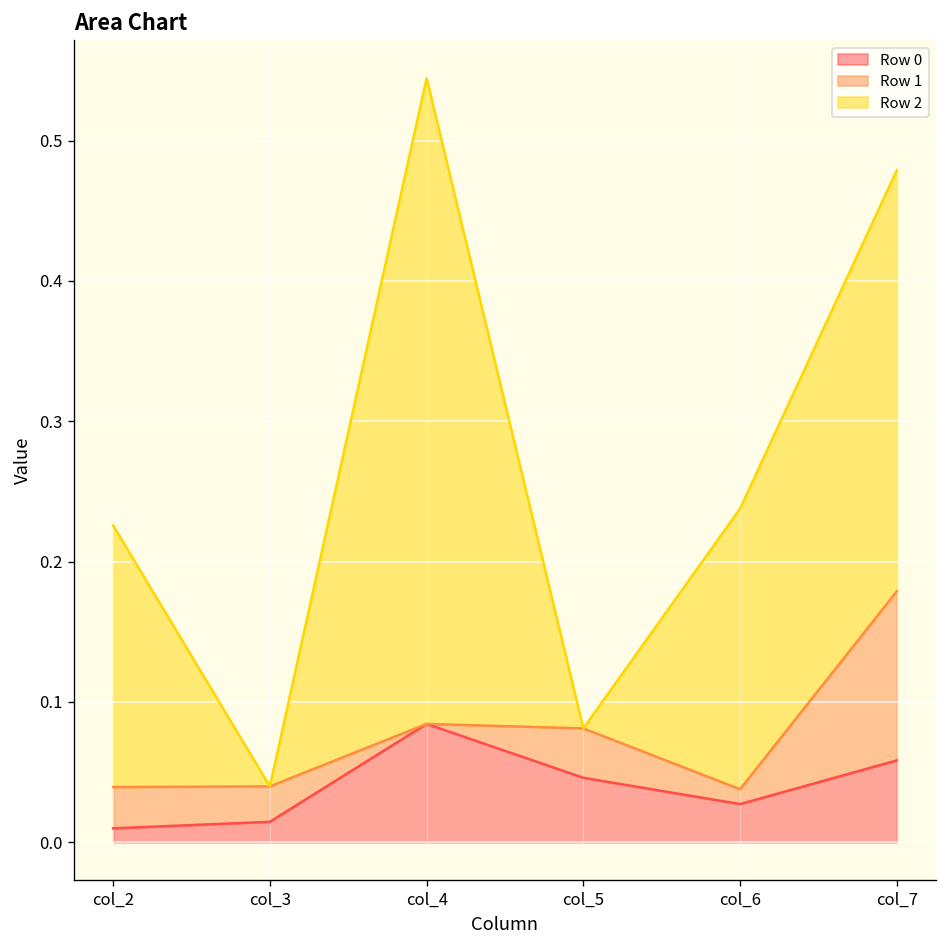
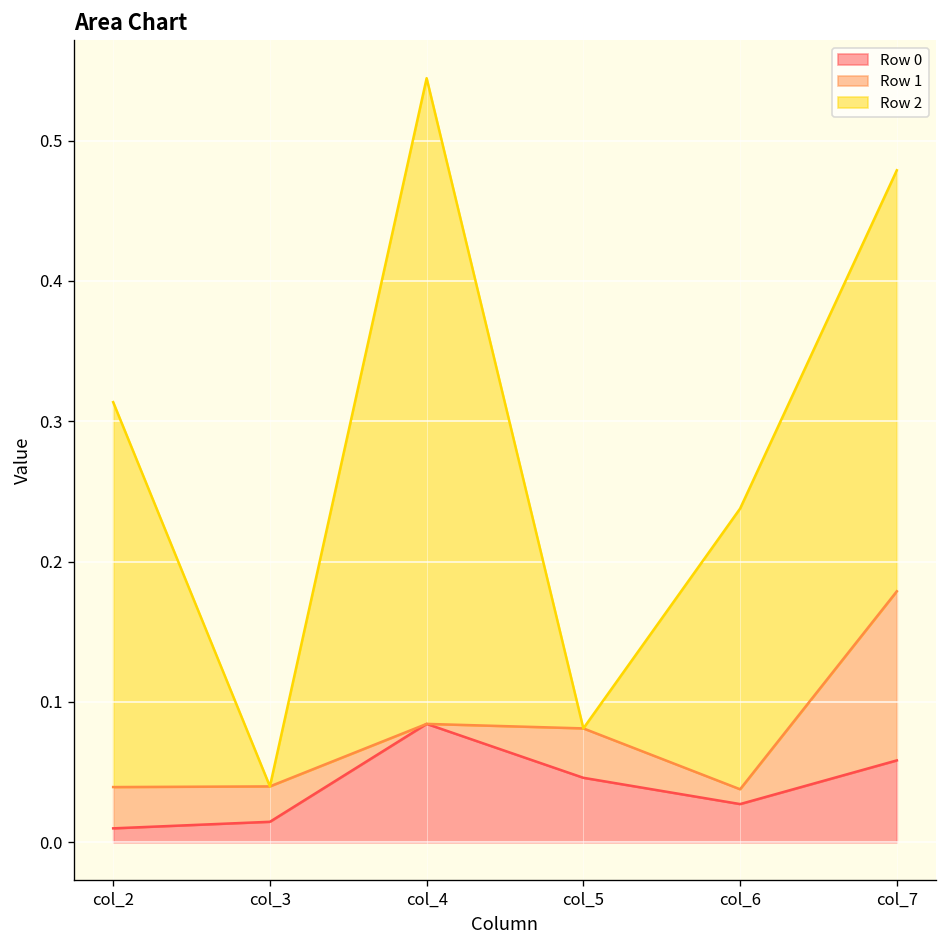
Row 2, col_2: 0.186 -> 0.274
